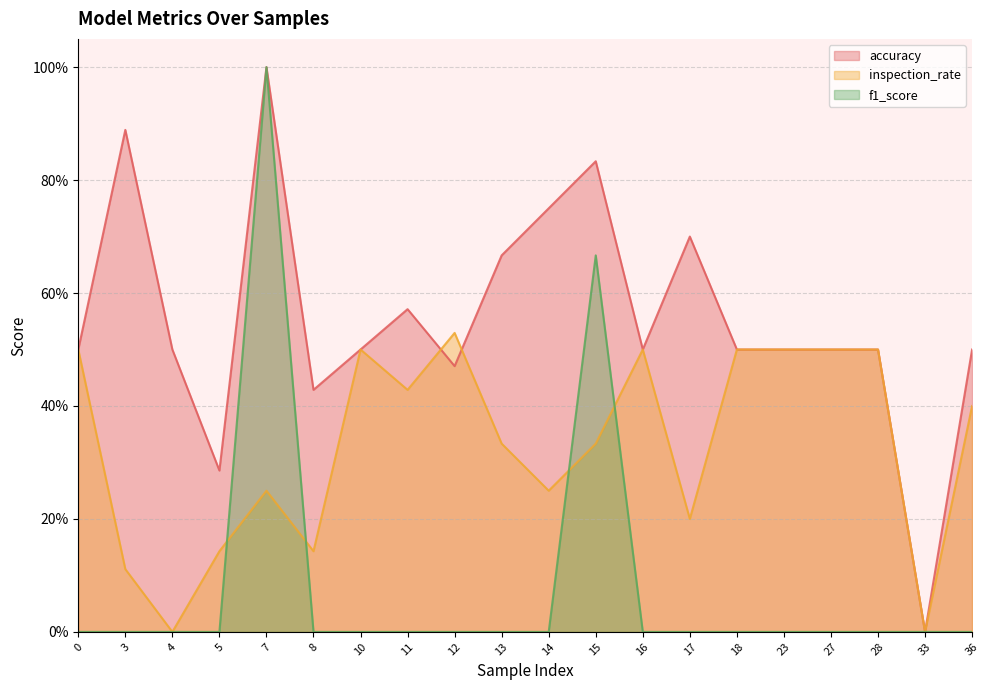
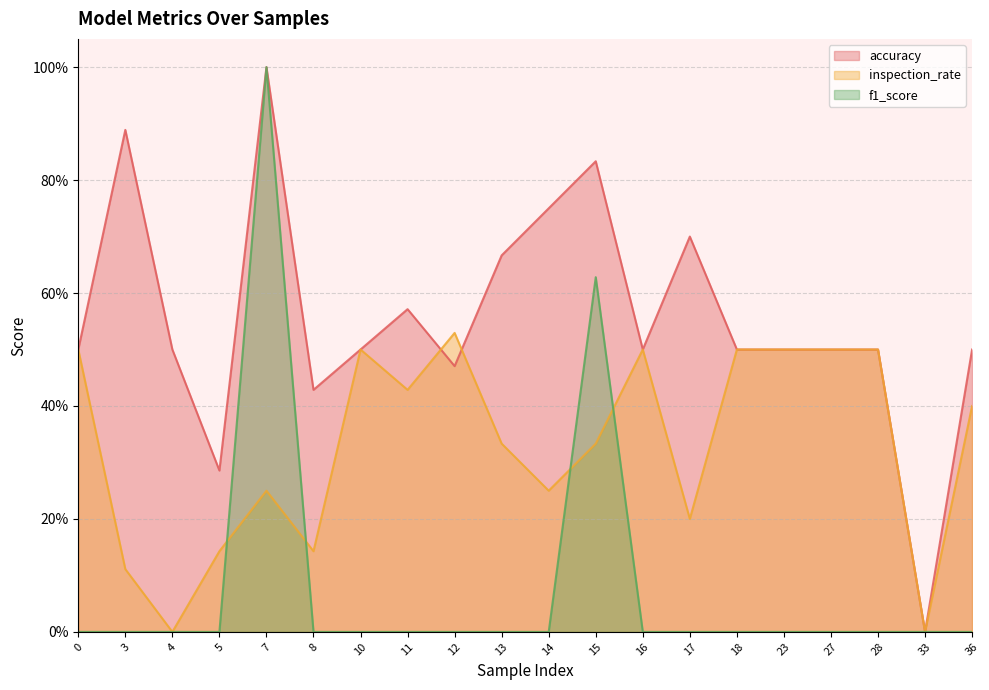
f1_score, 15: 67% -> 63%
